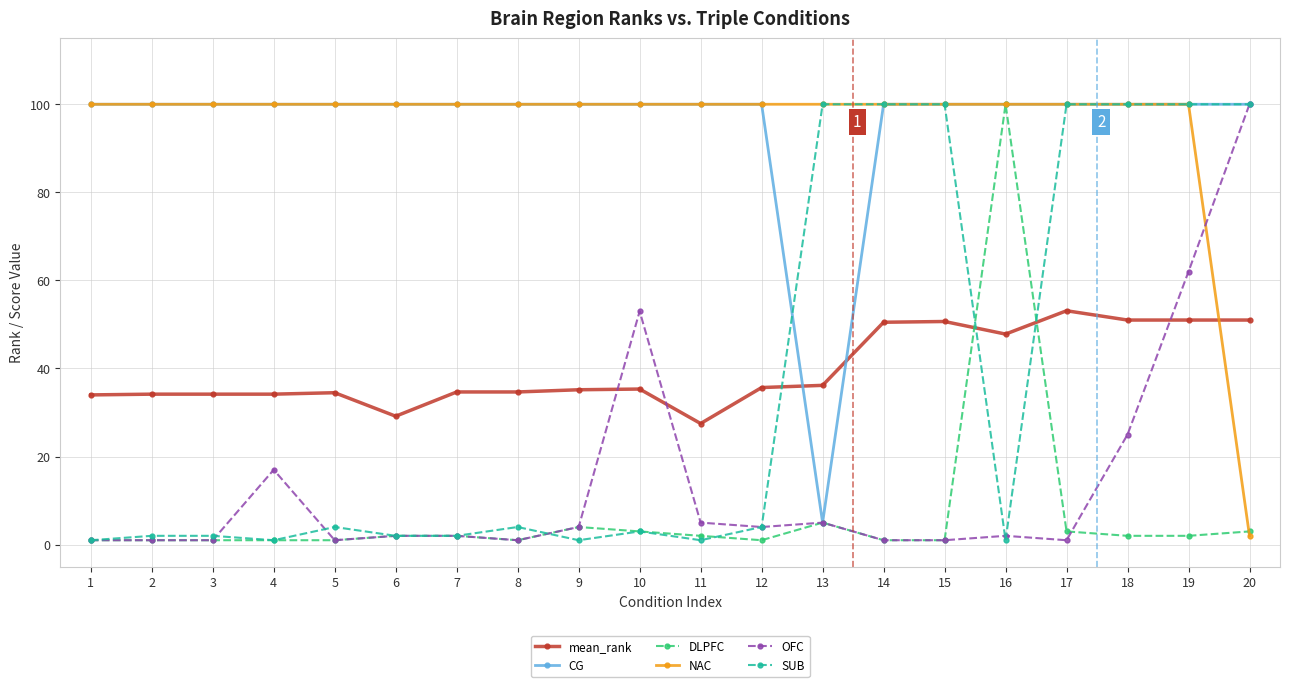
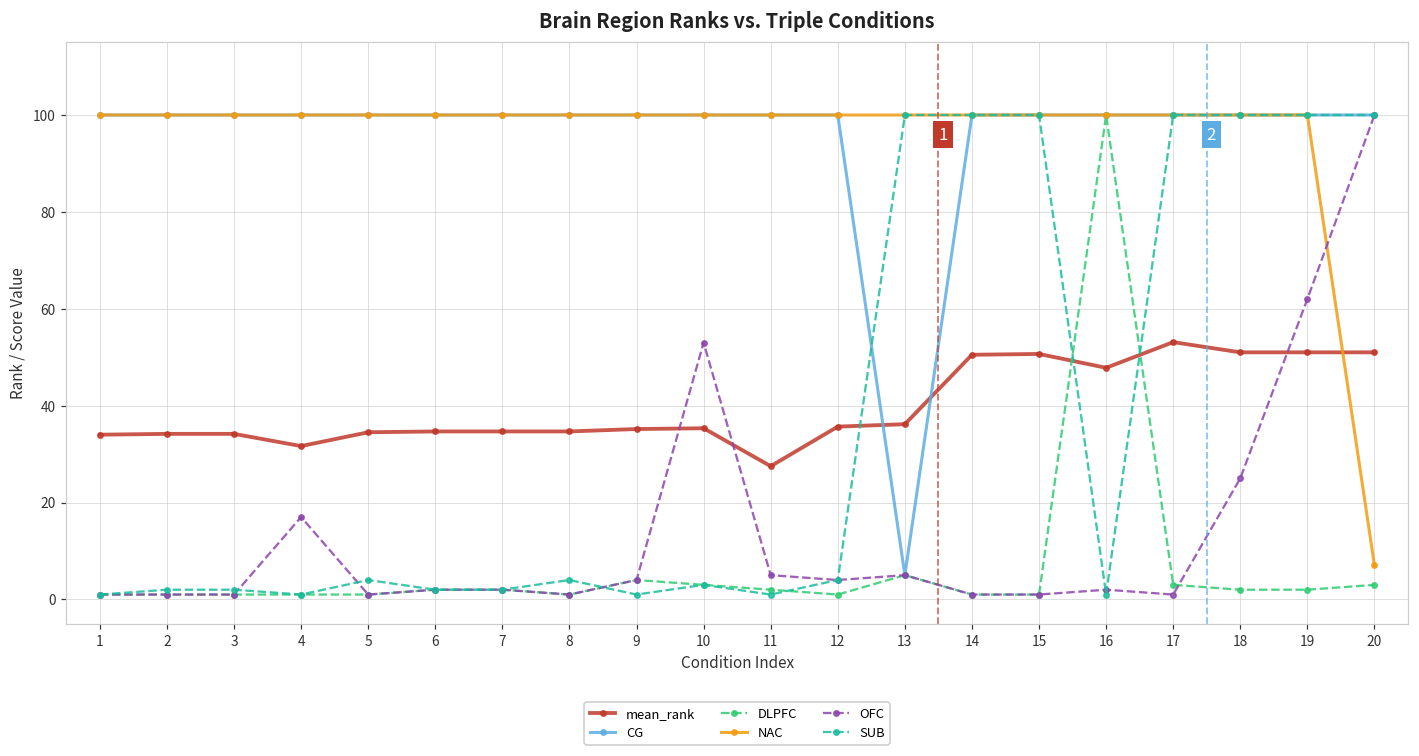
mean_rank, 4: 34 -> 32
mean_rank, 6: 29 -> 35
NAC, 20: 2 -> 7
